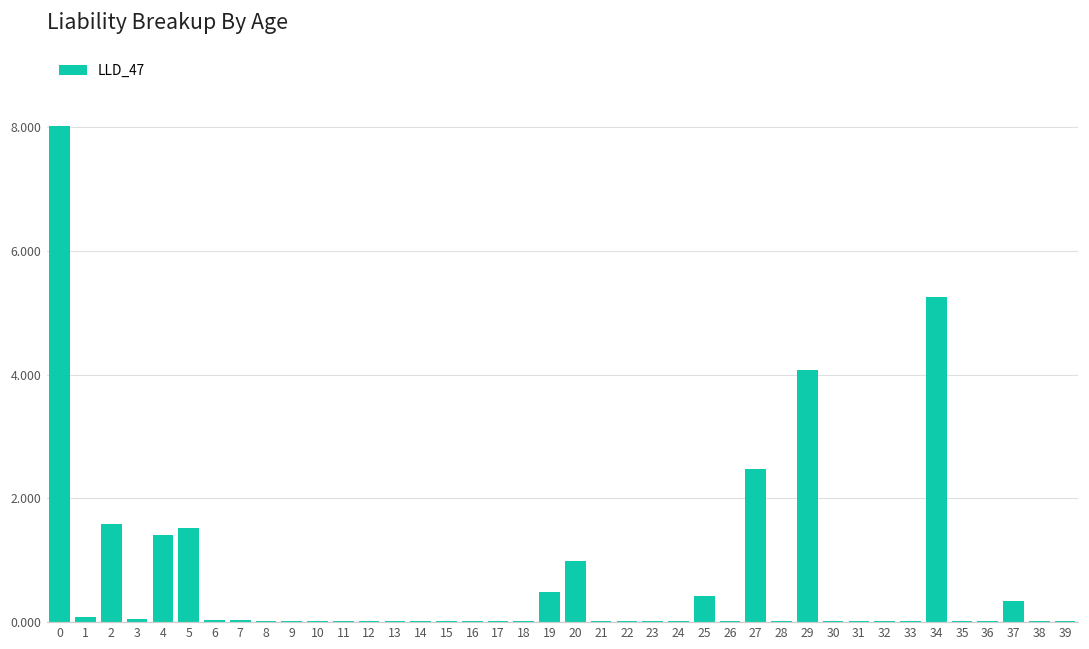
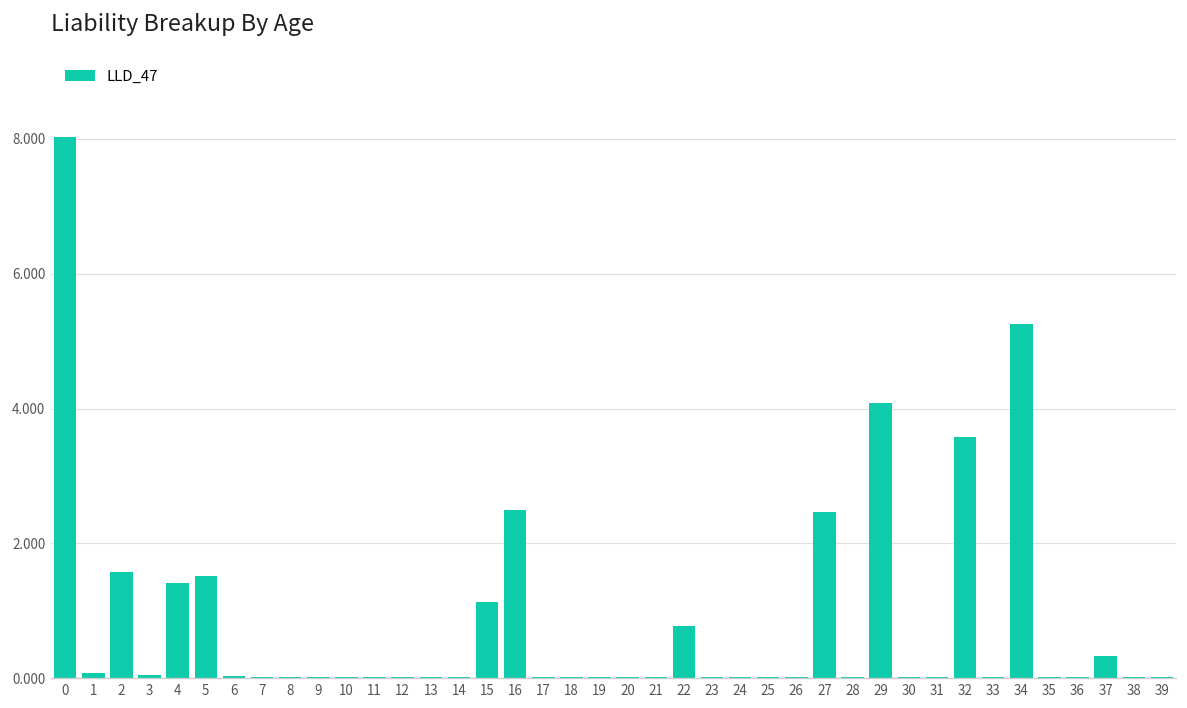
15: 0.0 -> 1.1
16: 0.0 -> 2.5
19: 0.5 -> 0.0
20: 1.0 -> 0.0
22: 0.0 -> 0.8
25: 0.4 -> 0.0
32: 0.0 -> 3.6
